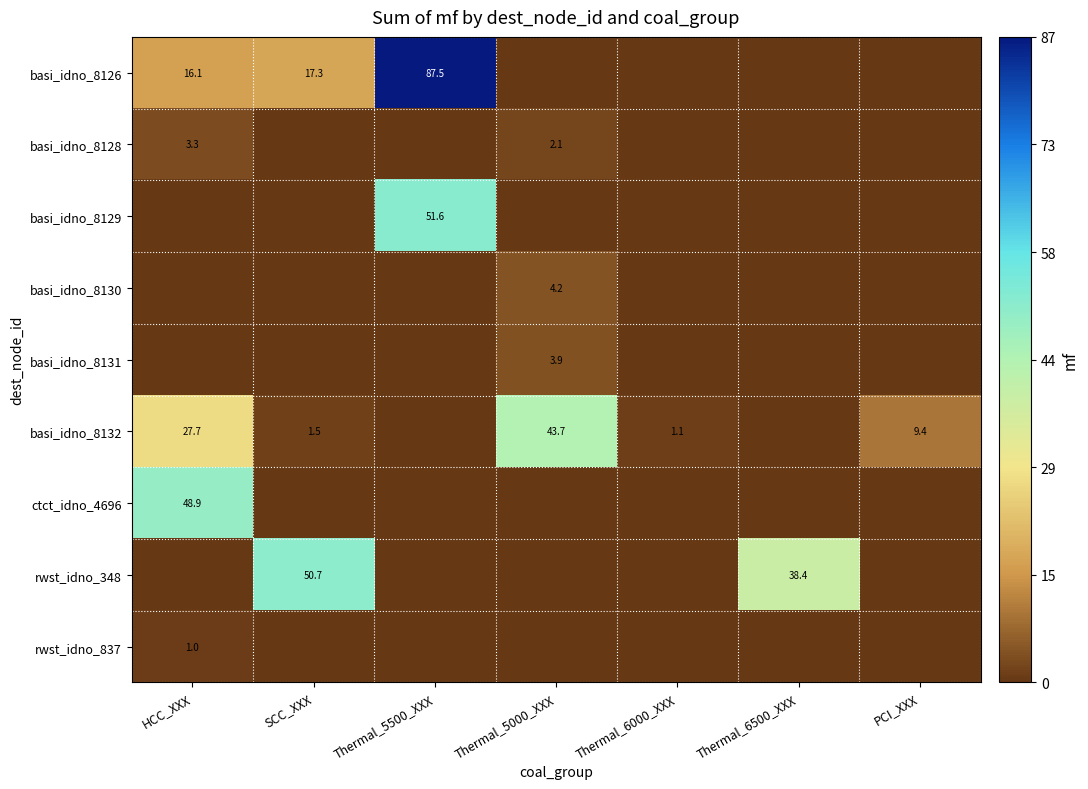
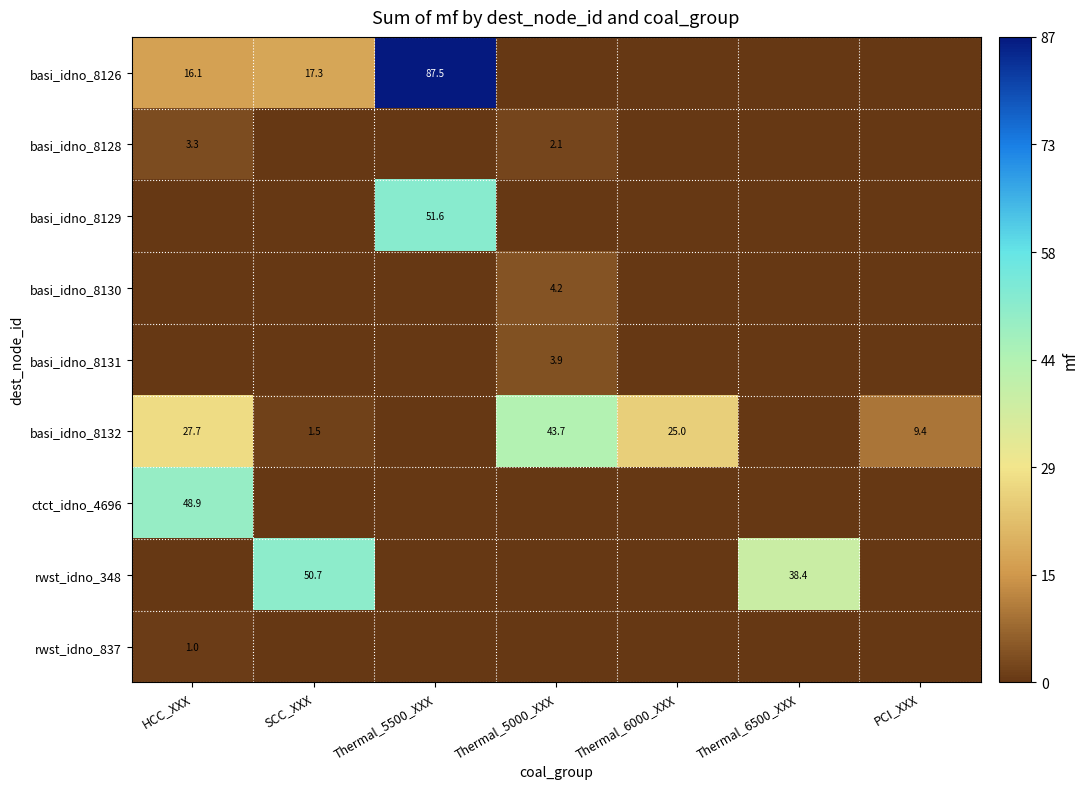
basi_idno_8132, Thermal_6000_XXX: 1.1 -> 25.0
